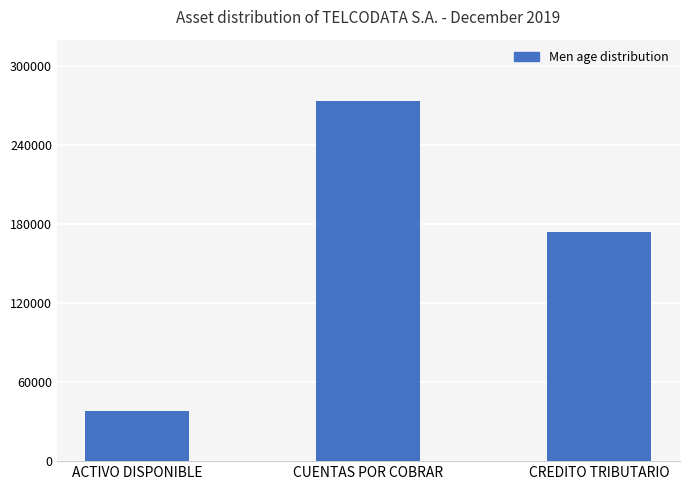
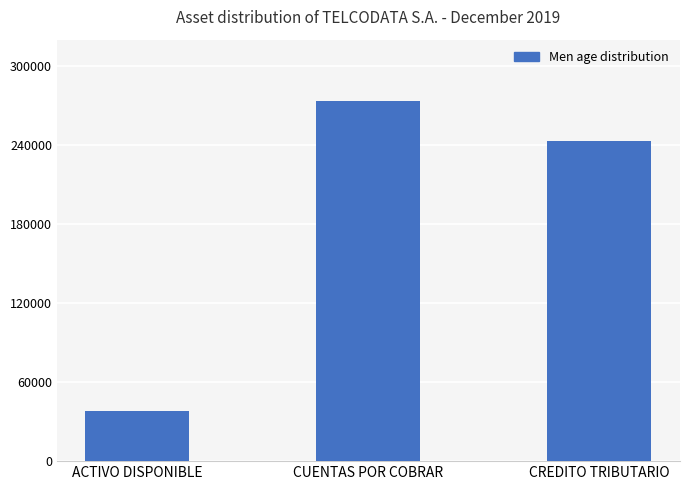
CREDITO TRIBUTARIO: 174000 -> 243000
